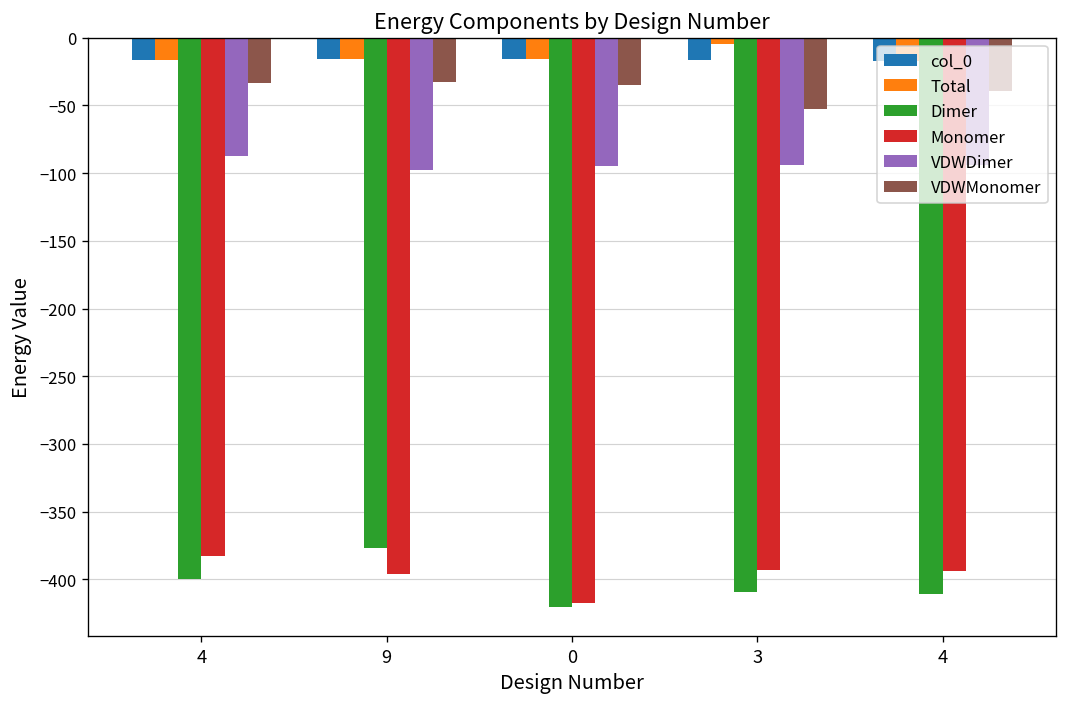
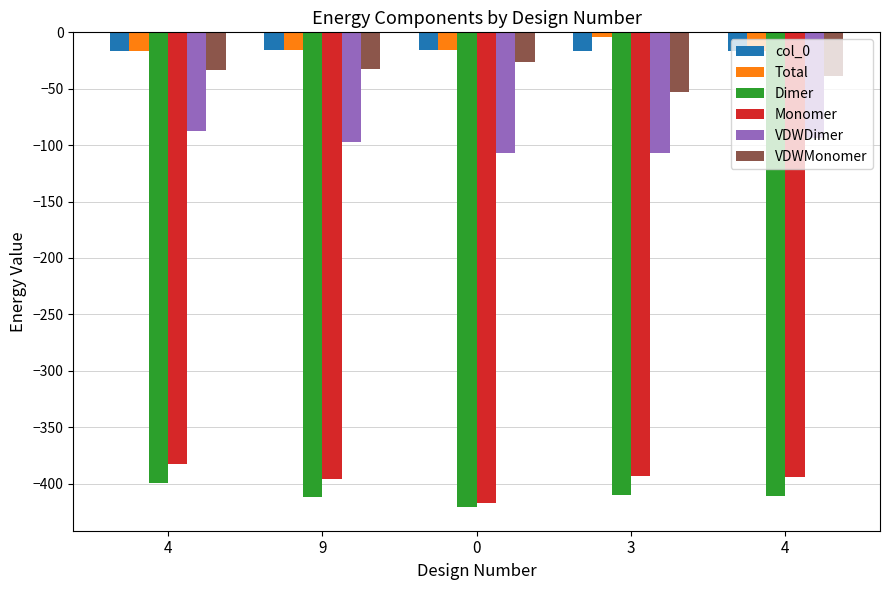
Dimer, 9: -377 -> -412
VDWDimer, 0: -95 -> -107
VDWMonomer, 0: -35 -> -26
VDWDimer, 3: -94 -> -107
